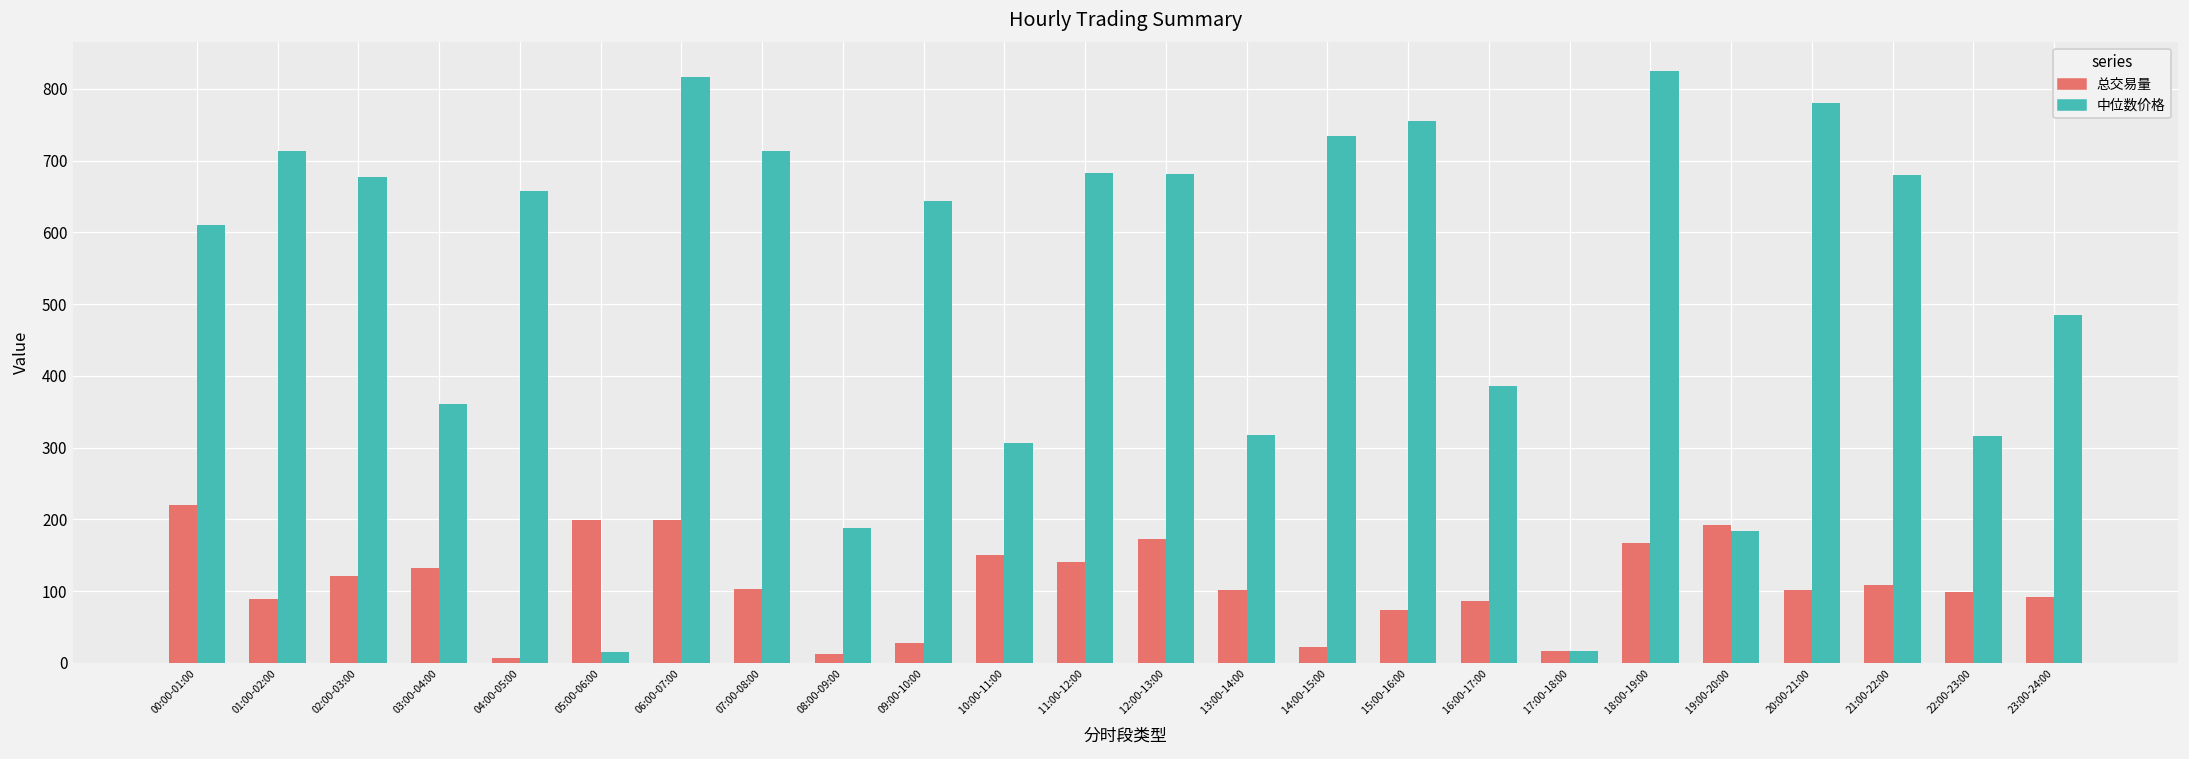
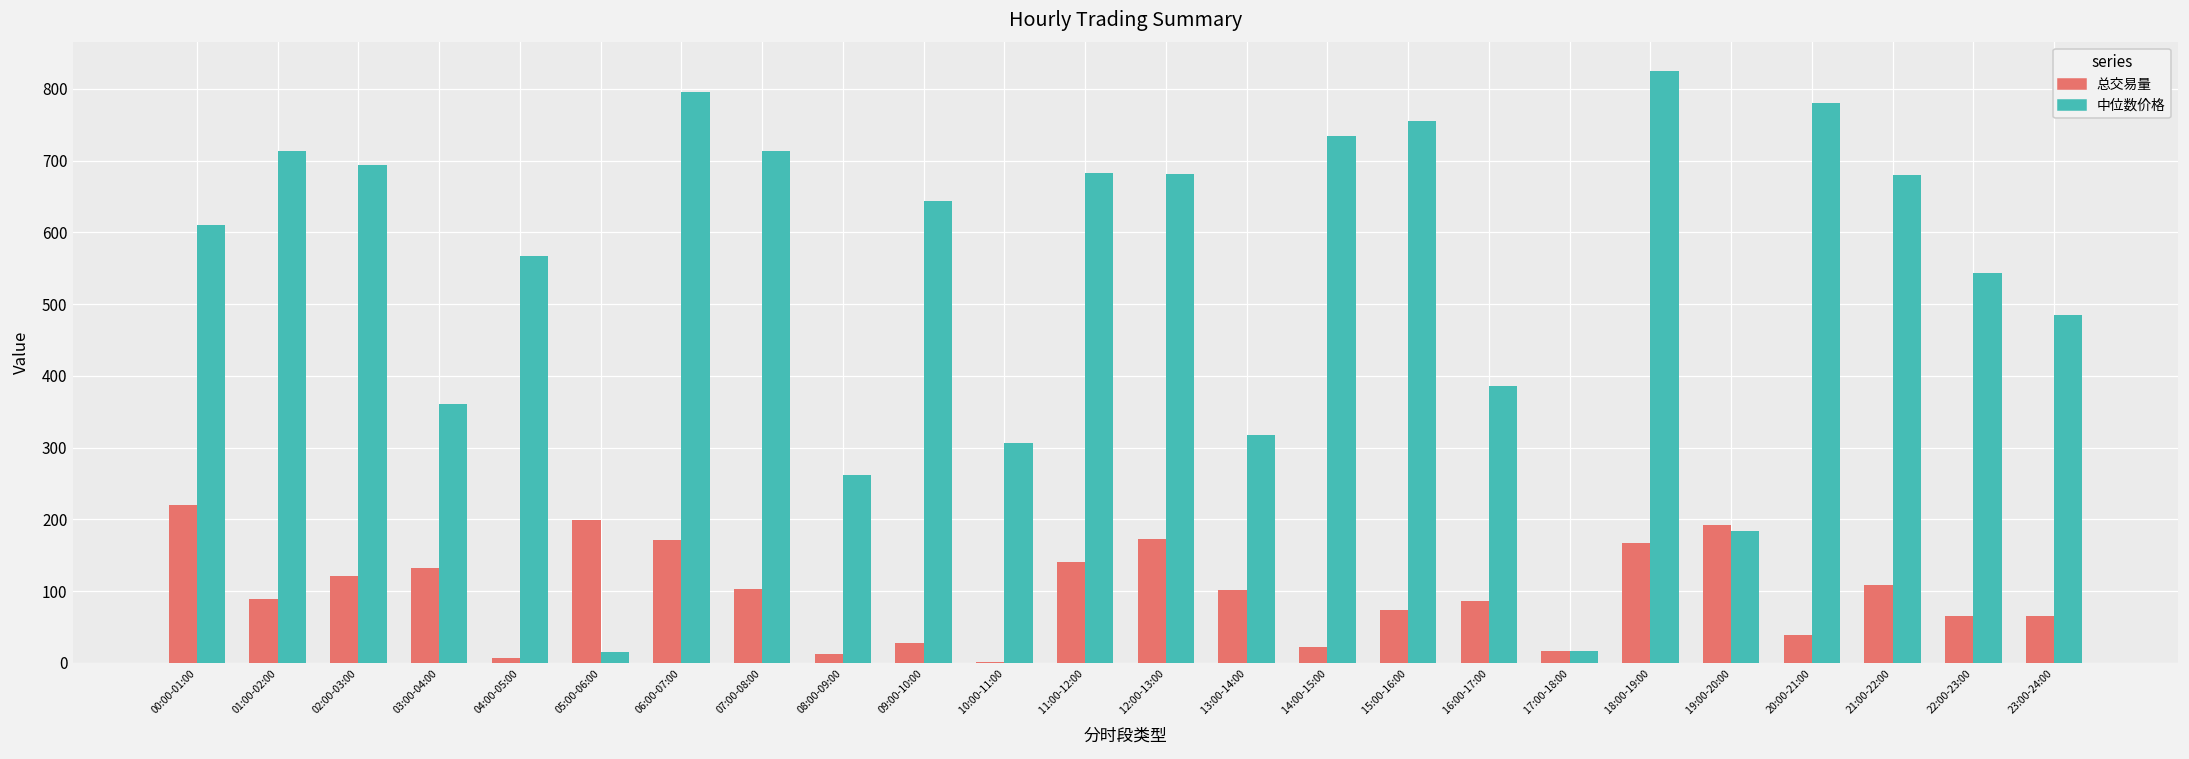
中位数价格, 02:00-03:00: 680 -> 690
中位数价格, 04:00-05:00: 660 -> 570
总交易量, 06:00-07:00: 200 -> 170
中位数价格, 06:00-07:00: 820 -> 800
中位数价格, 08:00-09:00: 190 -> 260
总交易量, 10:00-11:00: 150 -> 0
总交易量, 20:00-21:00: 100 -> 40
总交易量, 22:00-23:00: 100 -> 70
中位数价格, 22:00-23:00: 320 -> 540
总交易量, 23:00-24:00: 90 -> 70
